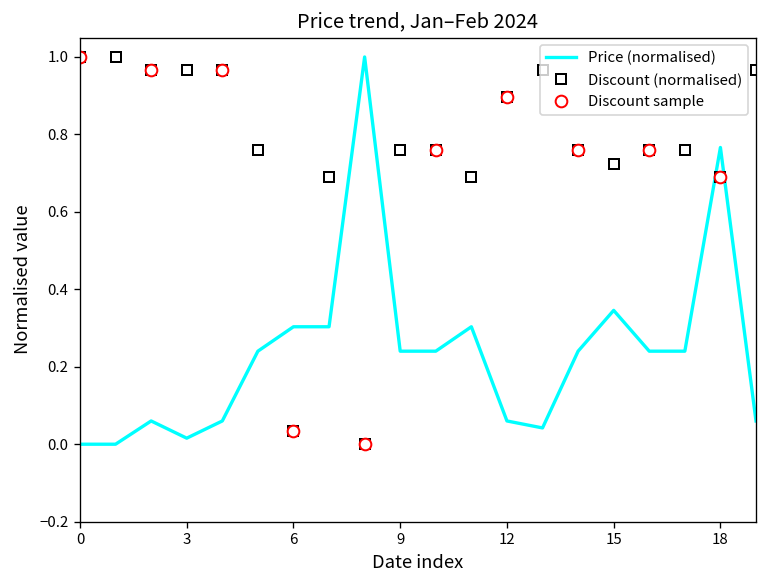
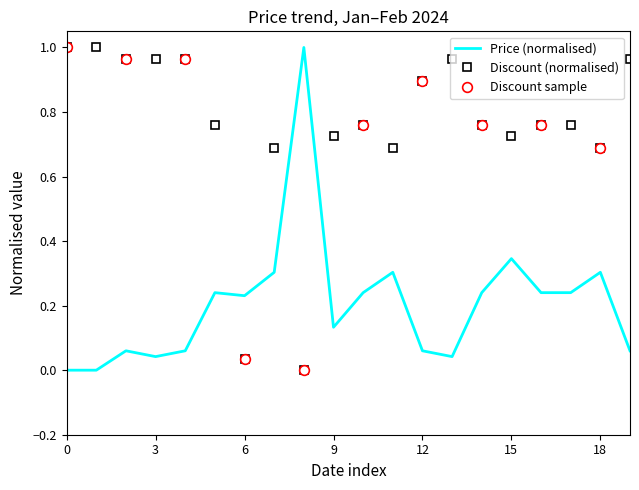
Price (normalised), 3: 0.02 -> 0.04
Price (normalised), 6: 0.30 -> 0.23
Price (normalised), 9: 0.24 -> 0.13
Discount (normalised), 9: 0.76 -> 0.72
Price (normalised), 18: 0.77 -> 0.30
